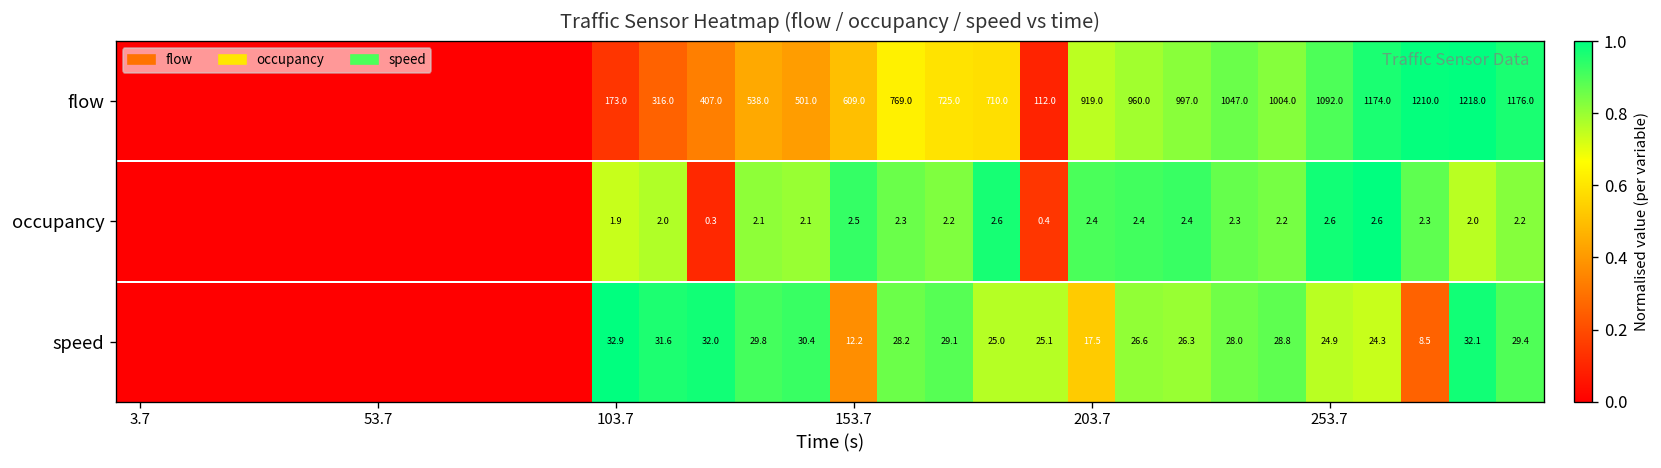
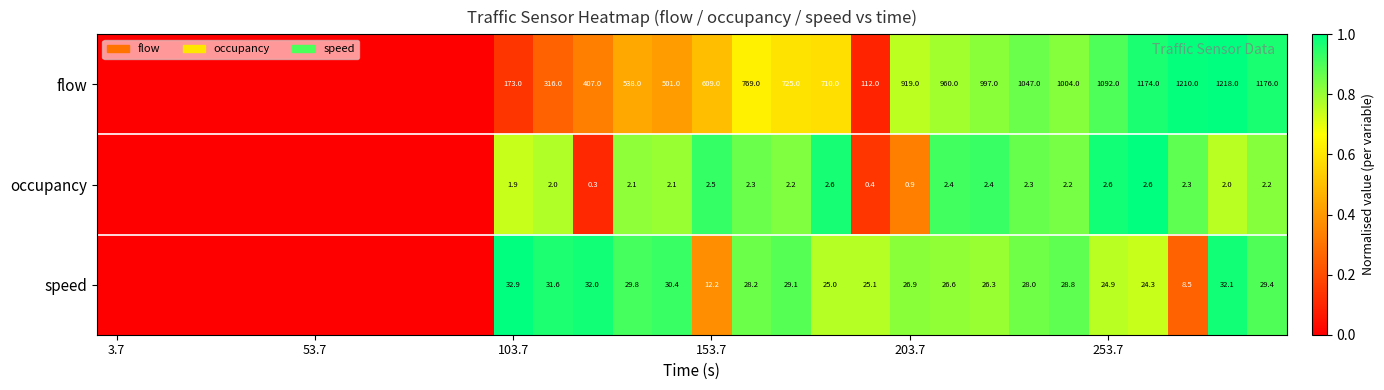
occupancy, 203.7: 2.4 -> 0.9
speed, 203.7: 17.5 -> 26.9
